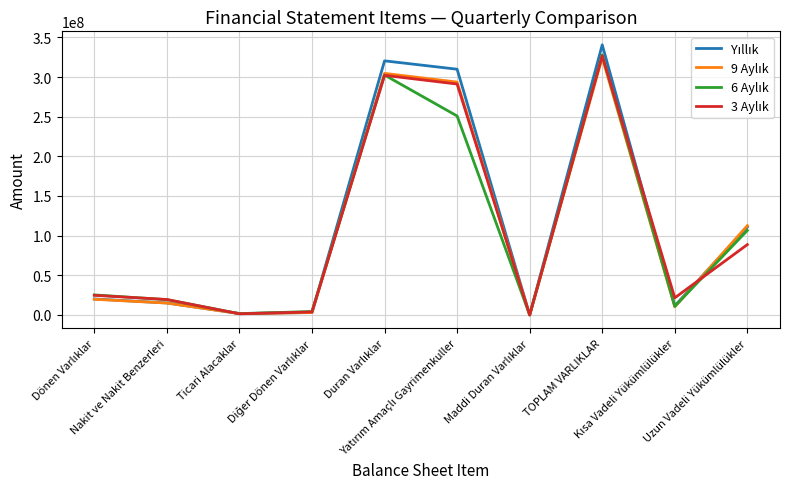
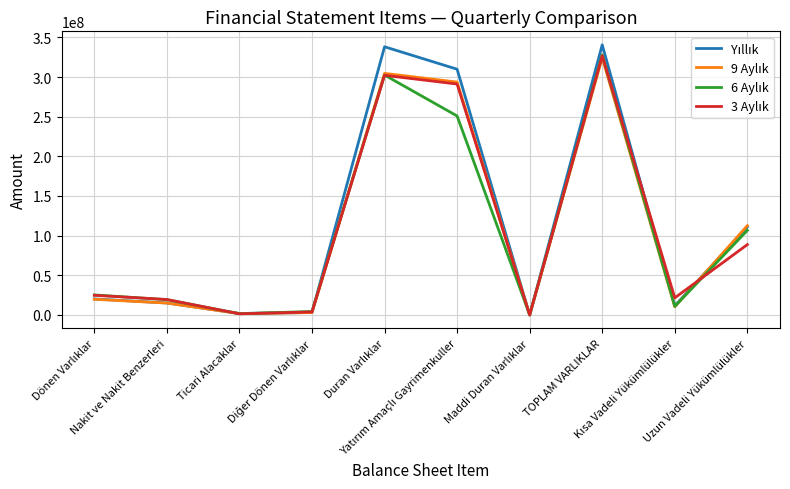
Yıllık, Duran Varlıklar: 320000000 -> 340000000
